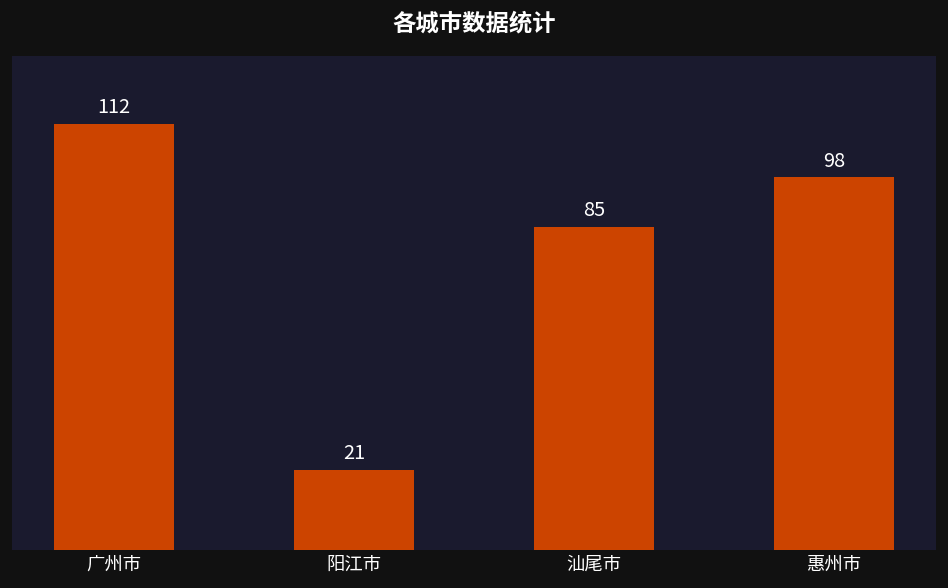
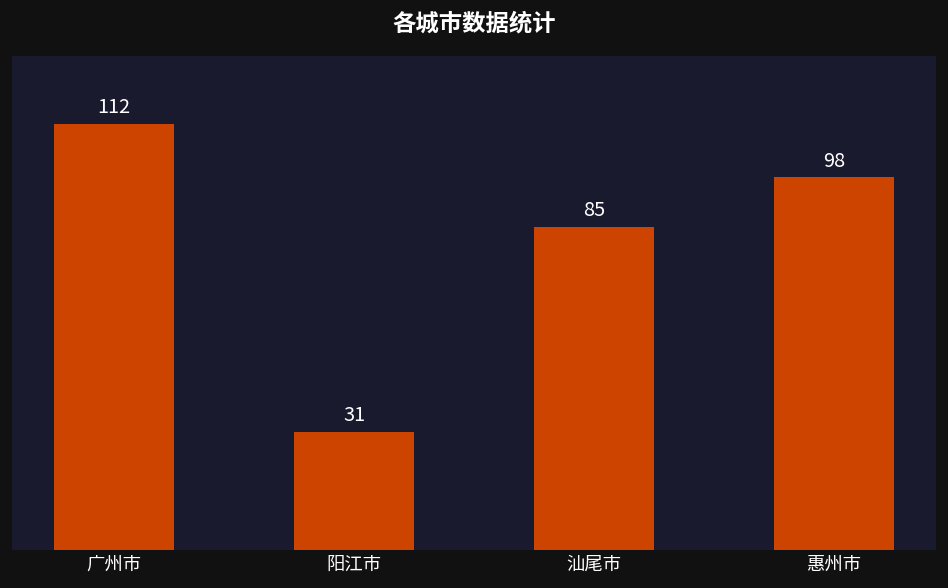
阳江市: 21 -> 31
